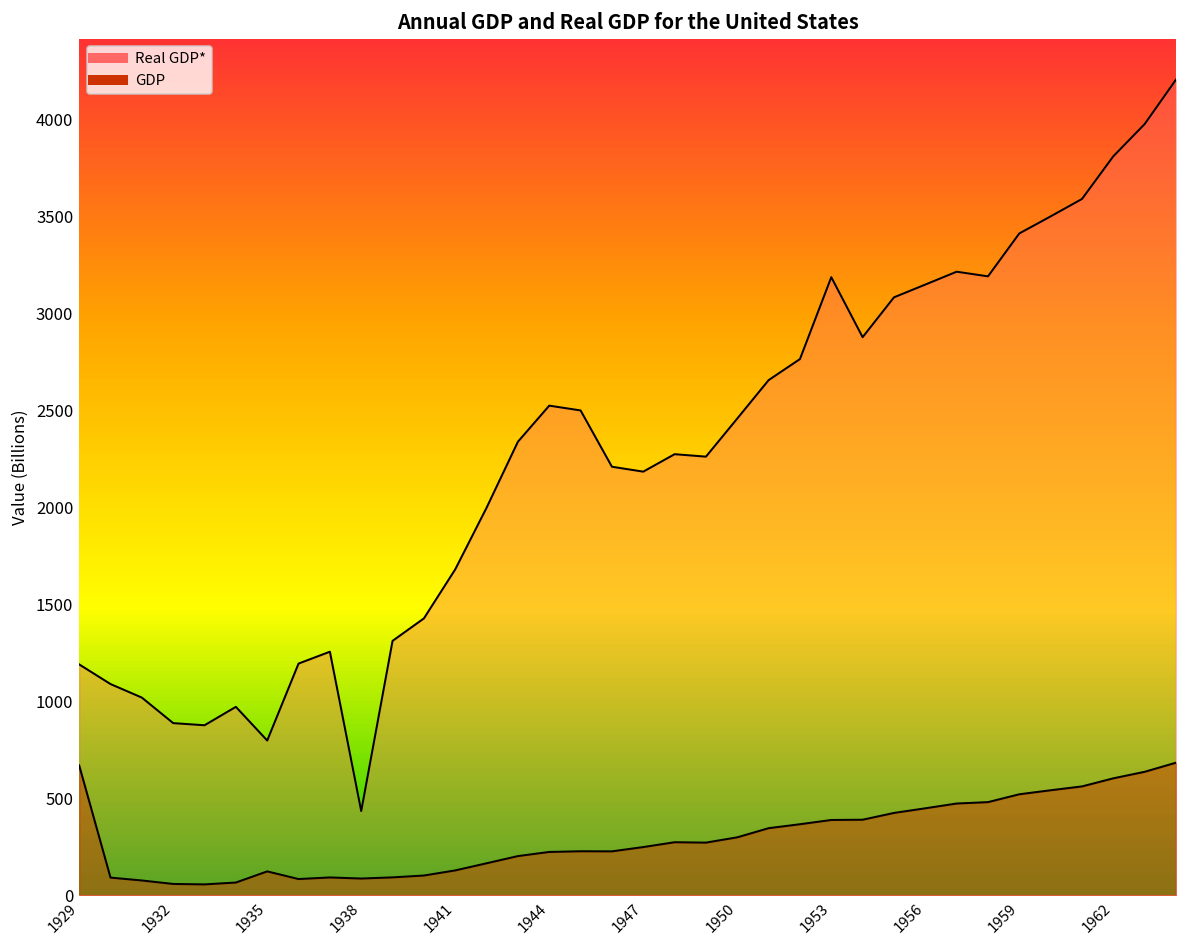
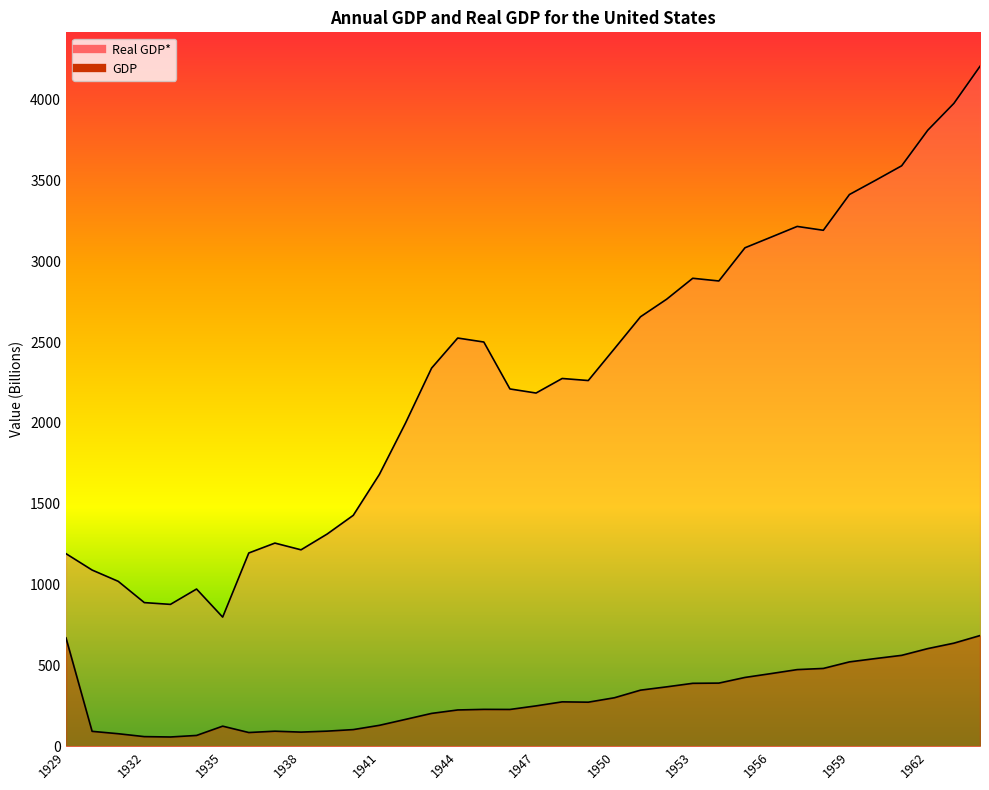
Real GDP*, 1938: 440 -> 1210
Real GDP*, 1953: 3190 -> 2890
